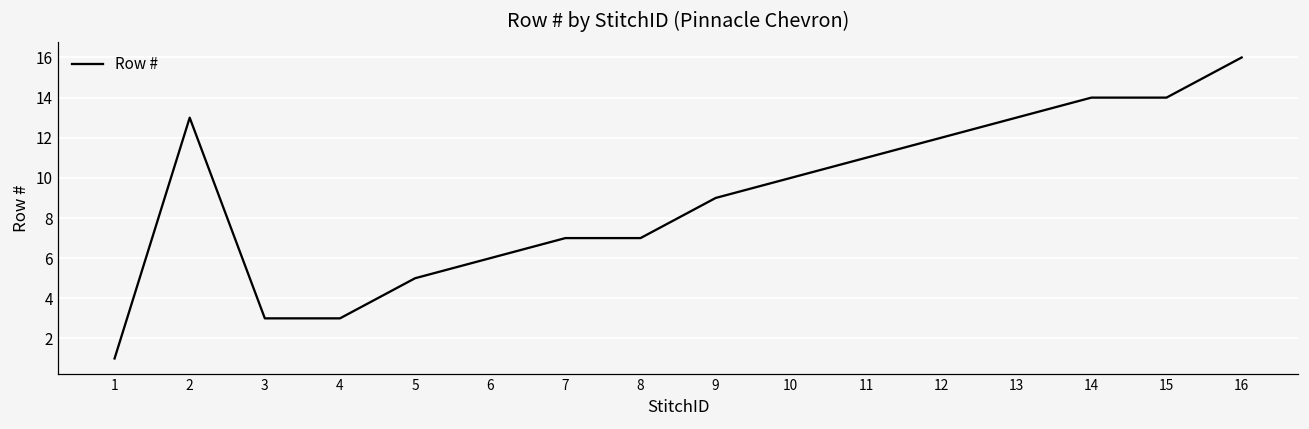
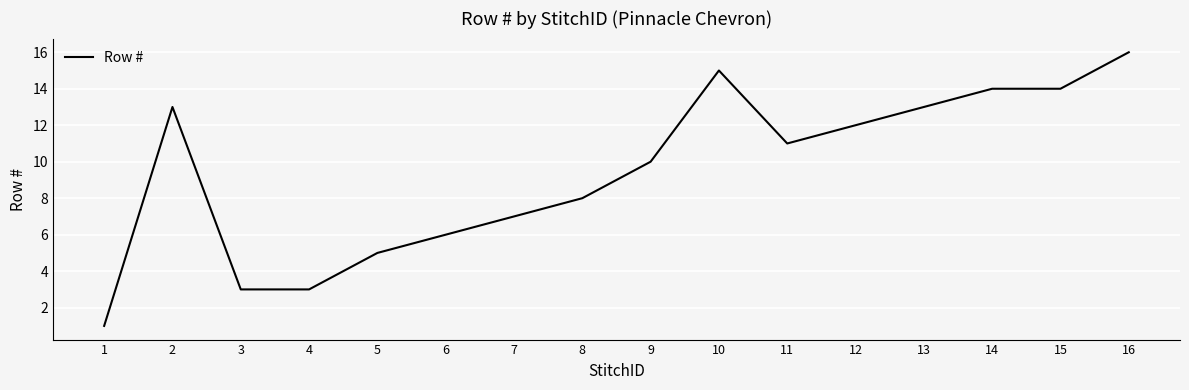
8: 7 -> 8
9: 9 -> 10
10: 10 -> 15
